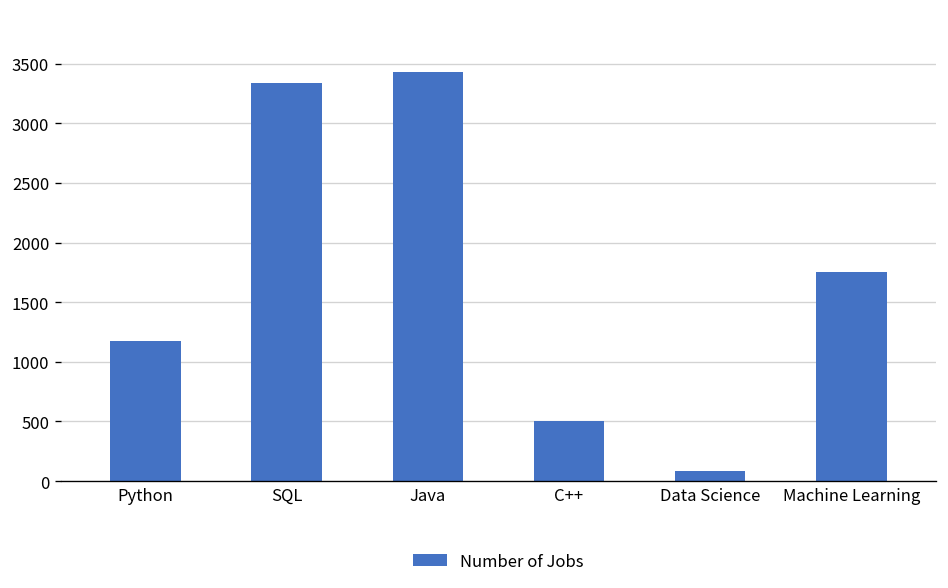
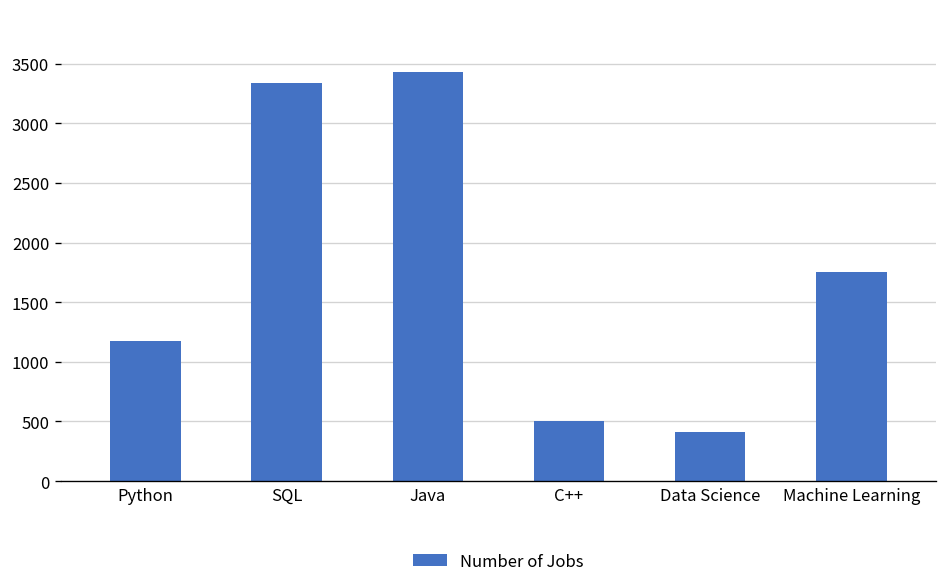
Data Science: 100 -> 400
